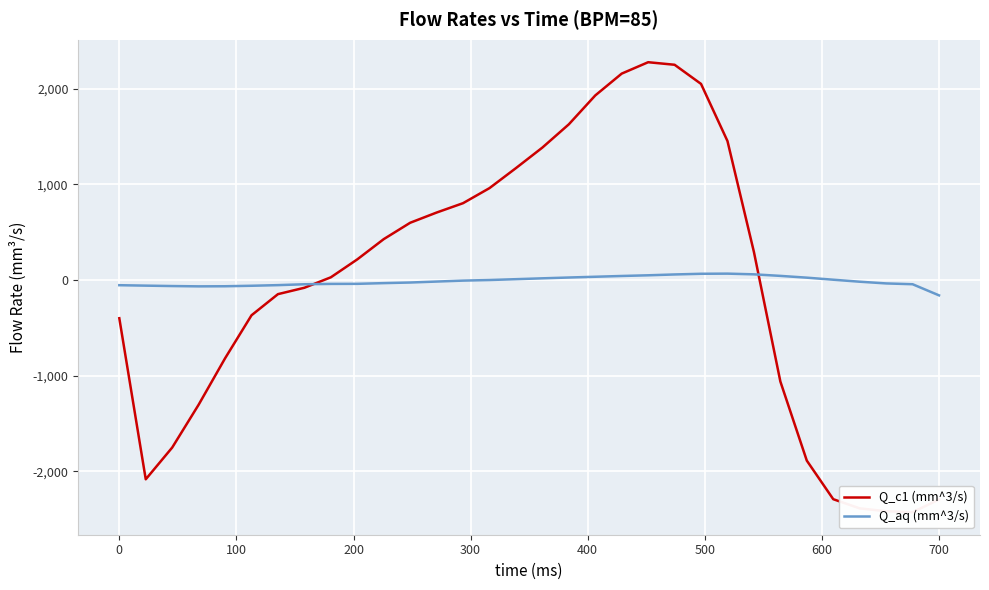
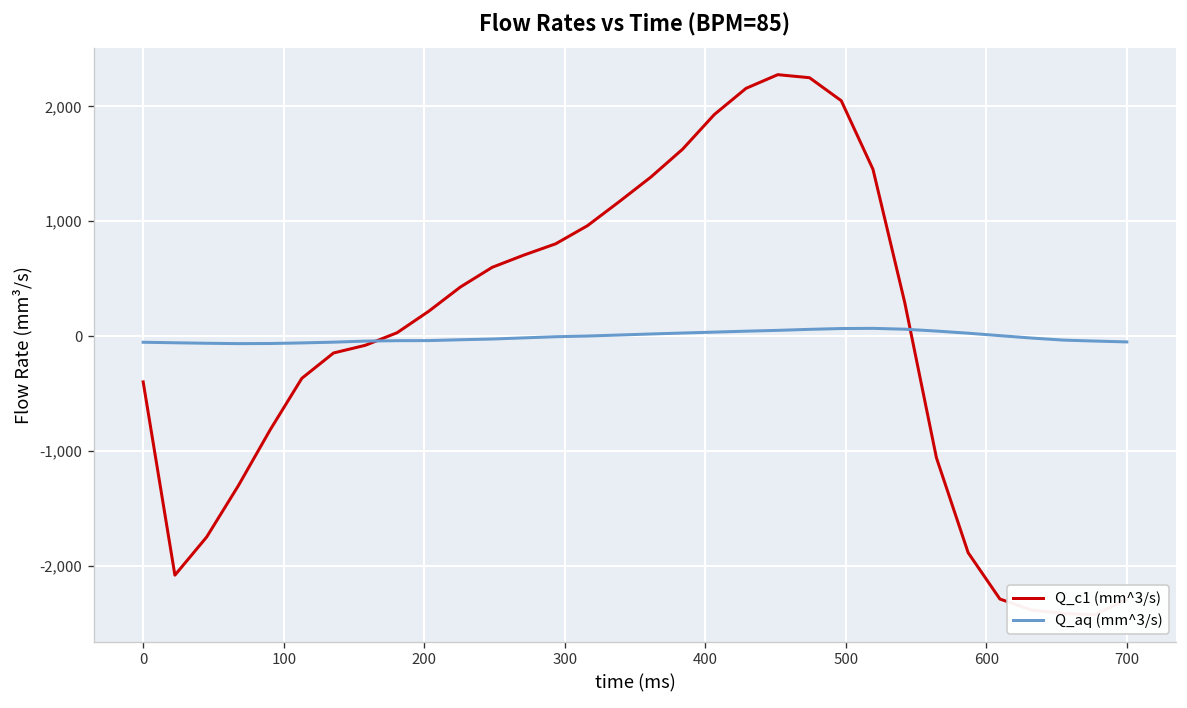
Q_aq (mm^3/s), 700: -200 -> -100
